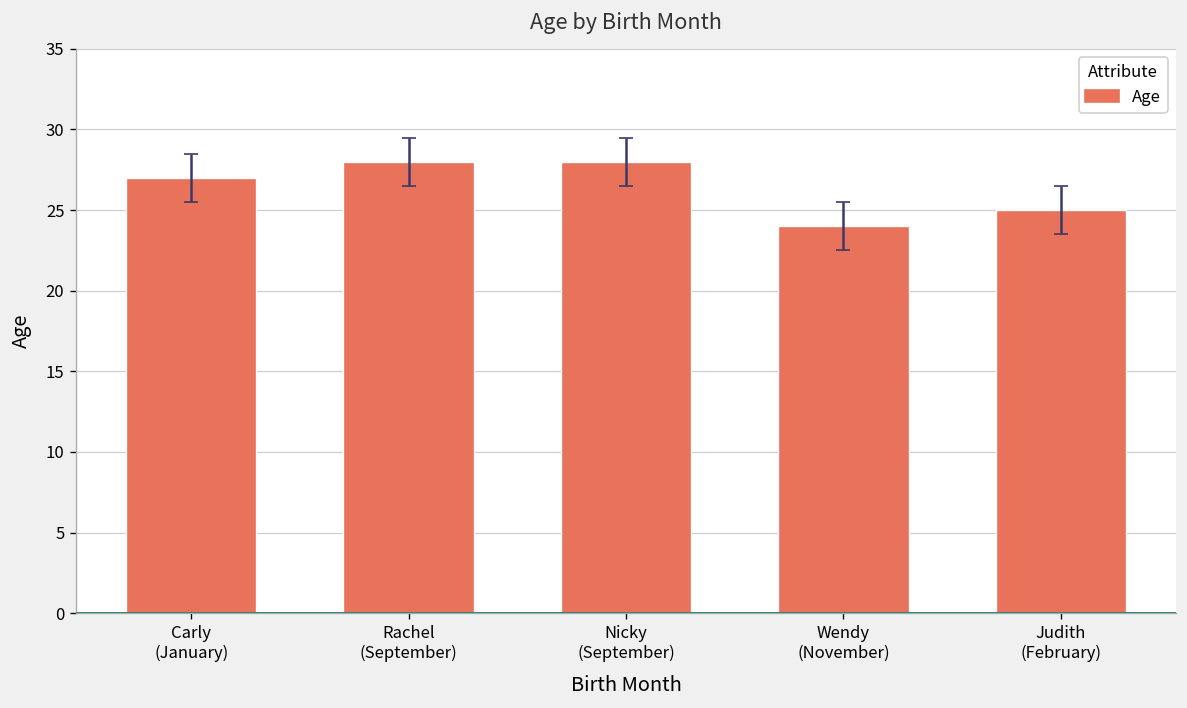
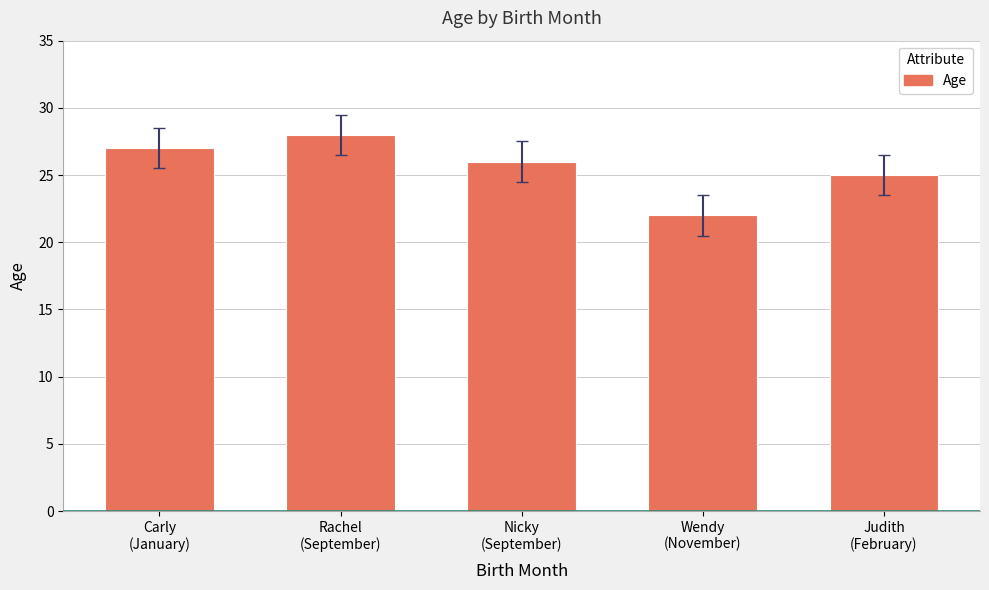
Age, Nicky (September): 28 -> 26
Age, Wendy (November): 24 -> 22
